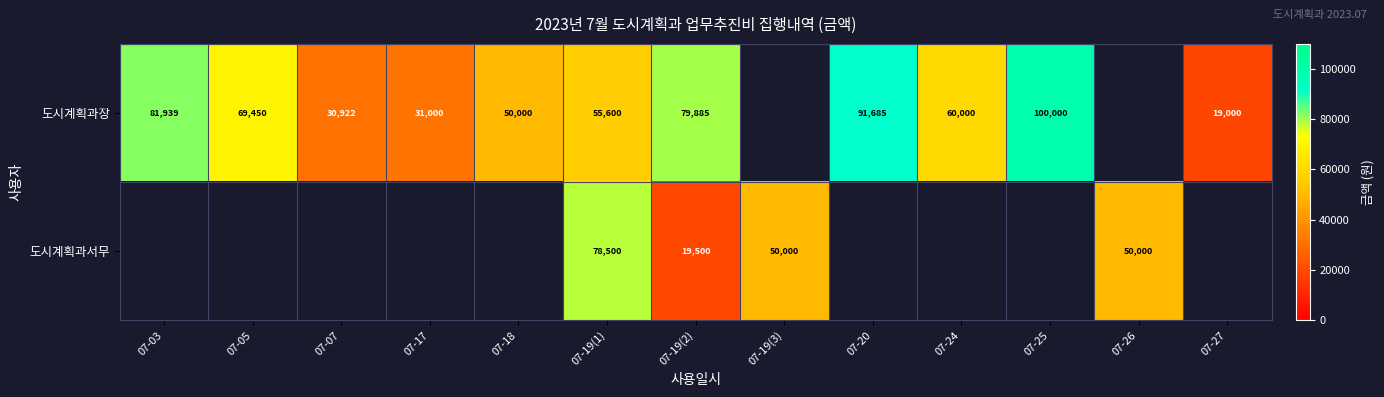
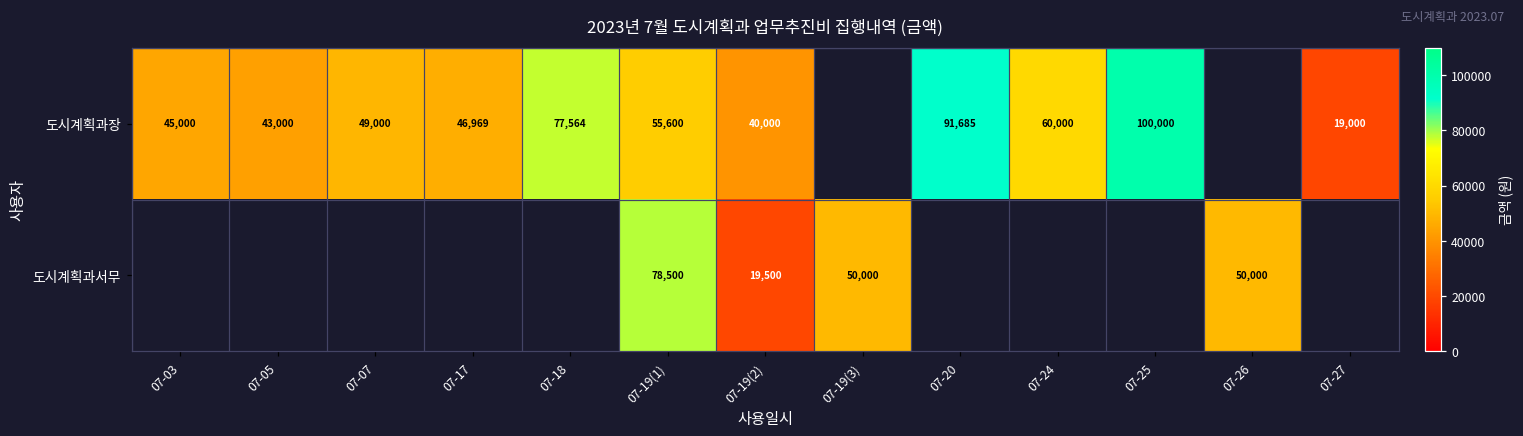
도시계획과장, 07-03: 81,939 -> 45,000
도시계획과장, 07-05: 69,450 -> 43,000
도시계획과장, 07-07: 30,922 -> 49,000
도시계획과장, 07-17: 31,000 -> 46,969
도시계획과장, 07-18: 50,000 -> 77,564
도시계획과장, 07-19(2): 79,885 -> 40,000
